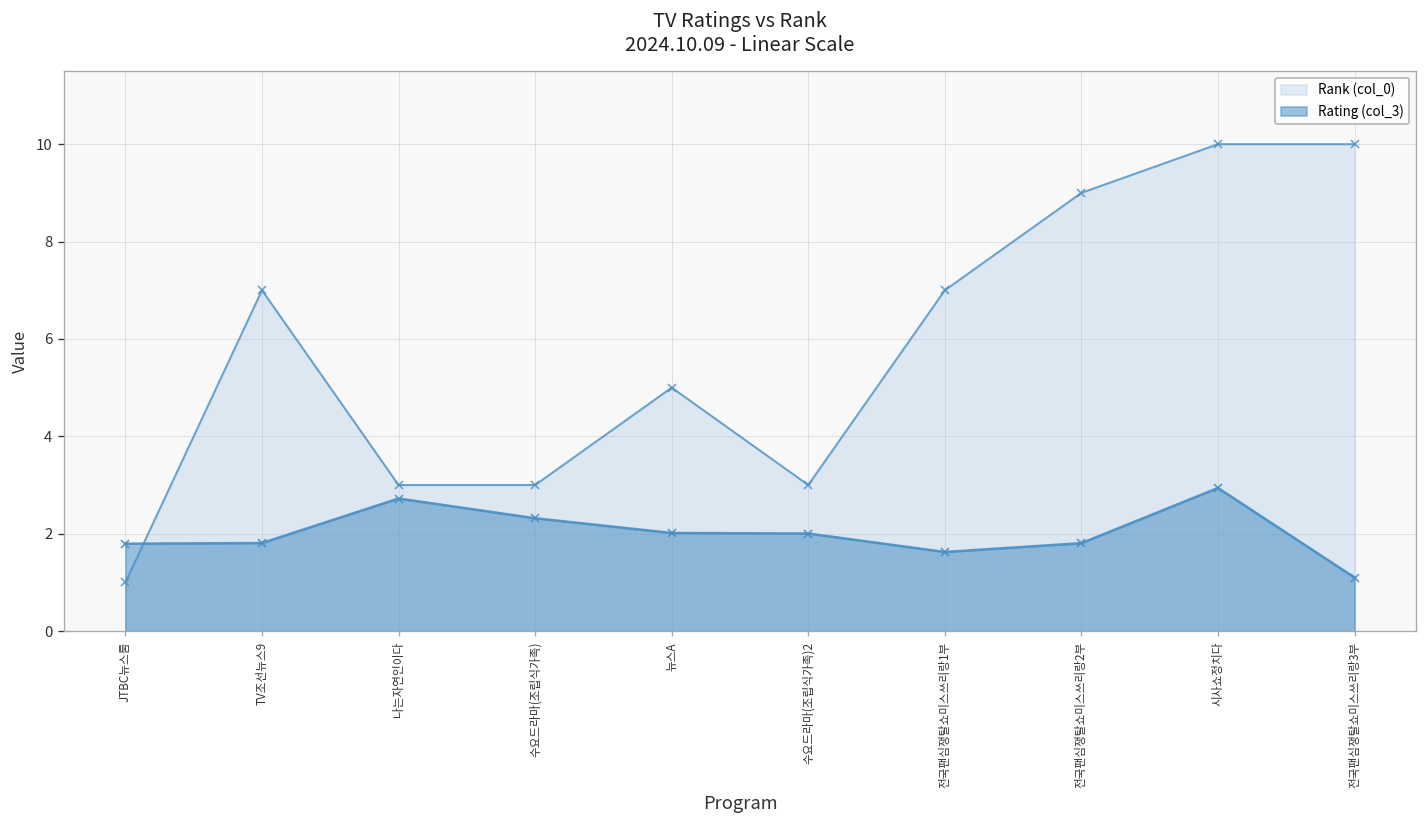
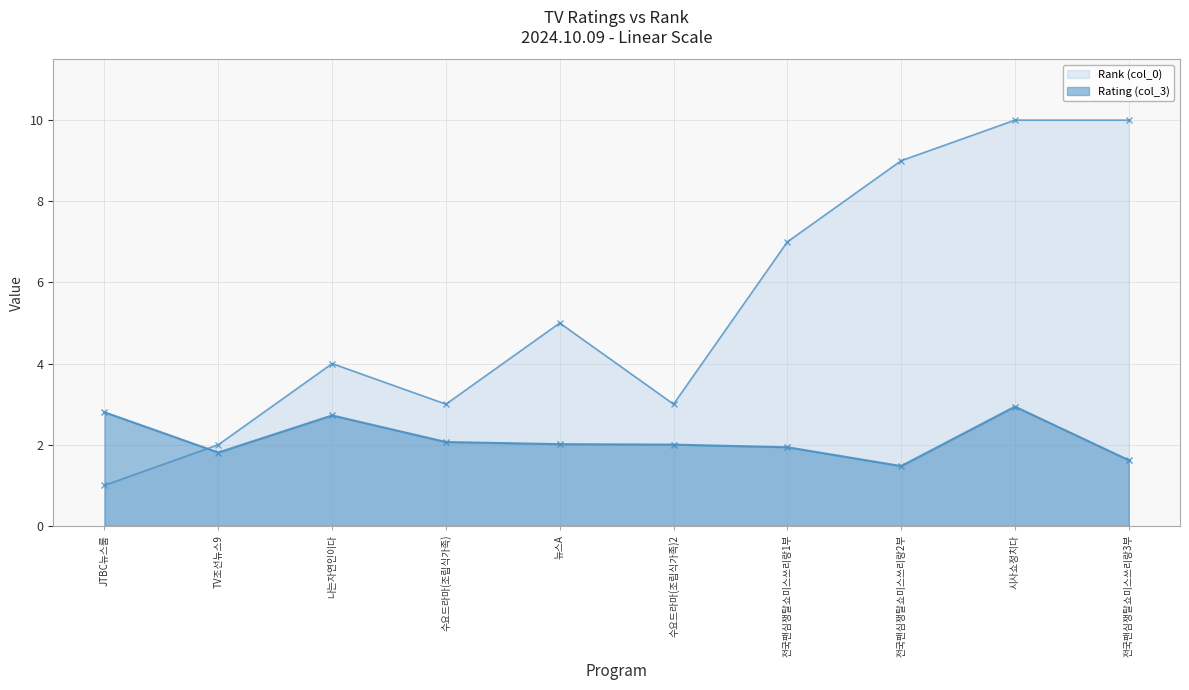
Rating (col_3), JTBC뉴스룸: 1.8 -> 2.8
Rank (col_0), TV조선뉴스9: 7 -> 2
Rank (col_0), 나는자연인이다: 3 -> 4
Rating (col_3), 수요드라마(조립식가족): 2.3 -> 2.1
Rating (col_3), 전국팬심쟁탈쇼미스쓰리랑1부: 1.6 -> 1.9
Rating (col_3), 전국팬심쟁탈쇼미스쓰리랑2부: 1.8 -> 1.5
Rating (col_3), 전국팬심쟁탈쇼미스쓰리랑3부: 1.1 -> 1.6
